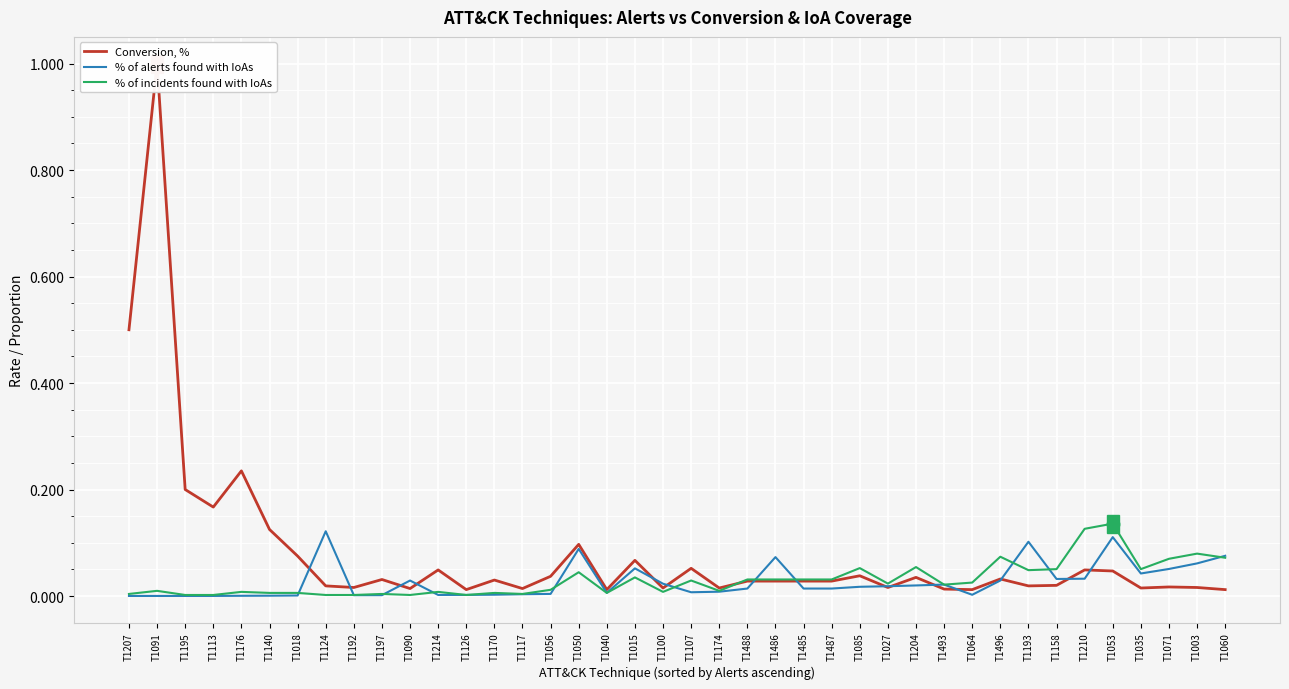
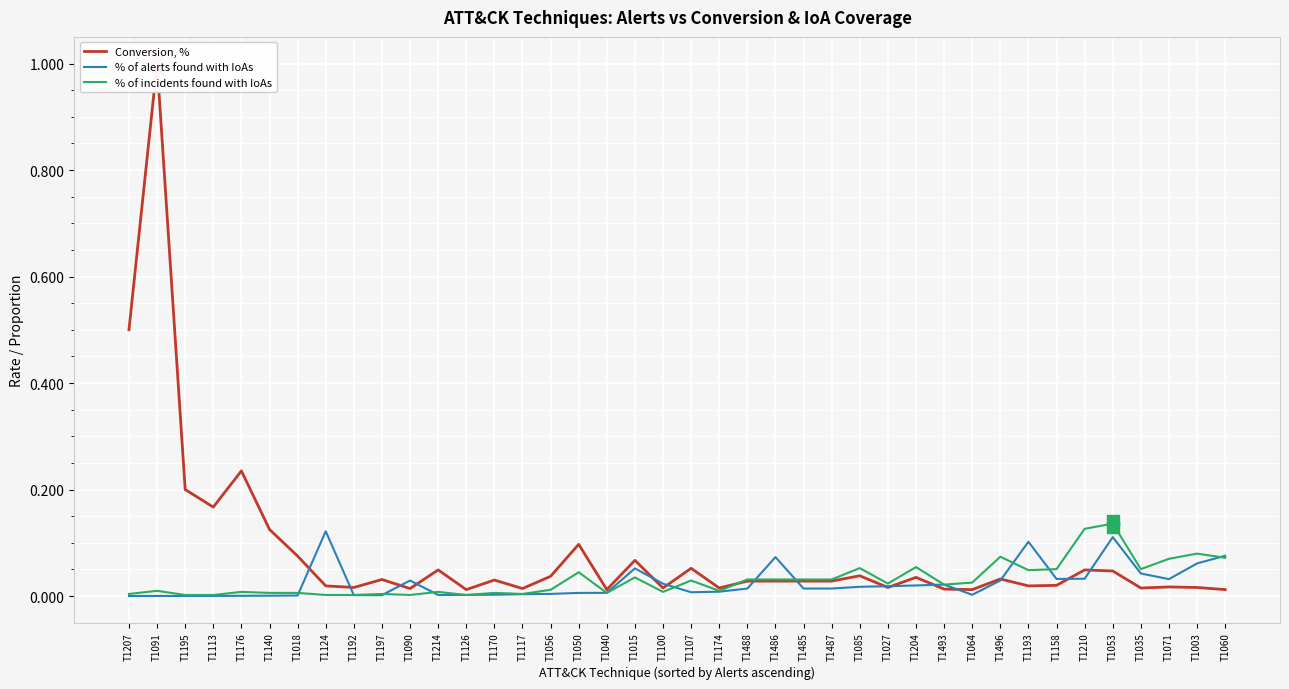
% of alerts found with IoAs, T1050: 0.09 -> 0.01
% of alerts found with IoAs, T1071: 0.05 -> 0.03
